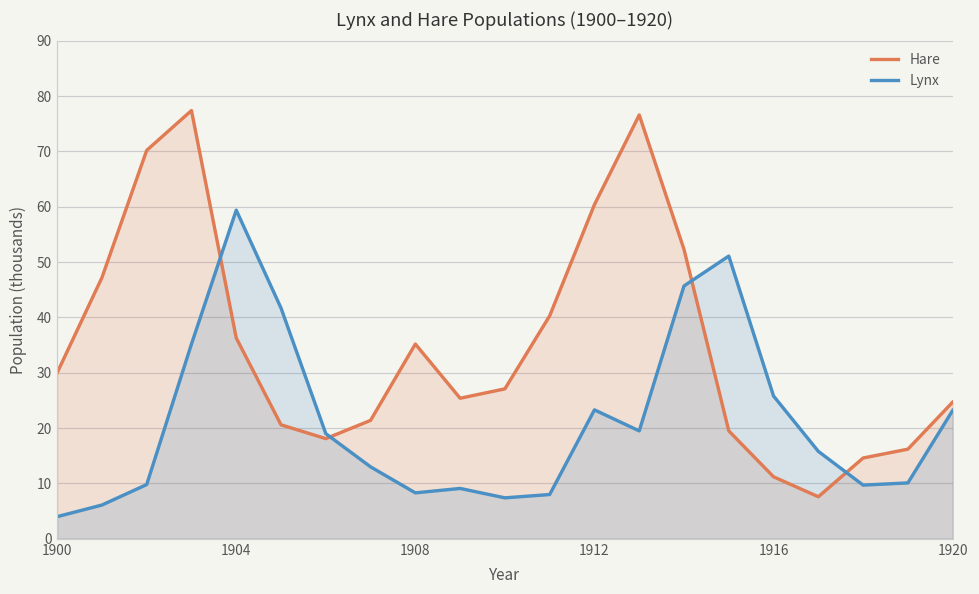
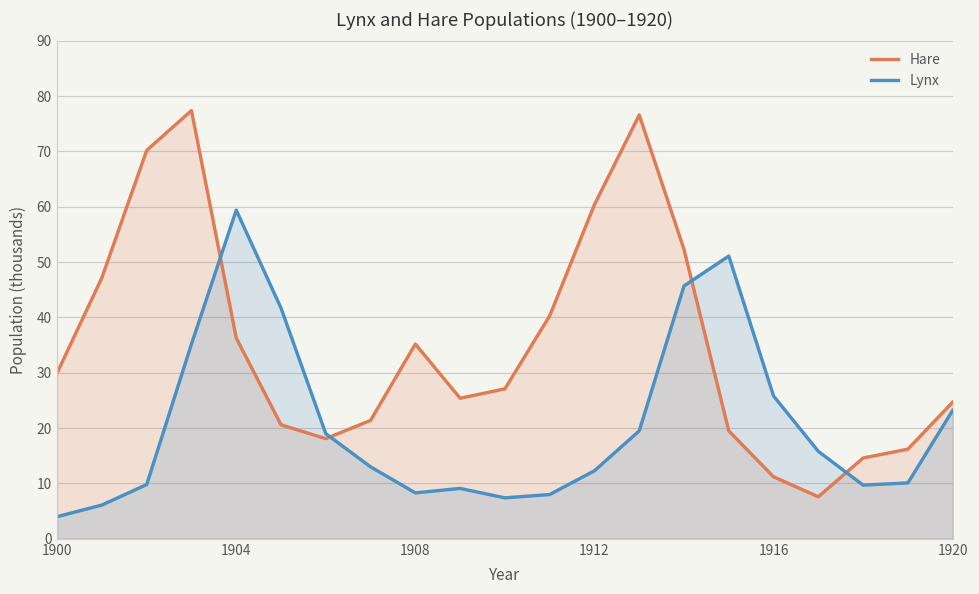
Lynx, 1912: 23 -> 12
